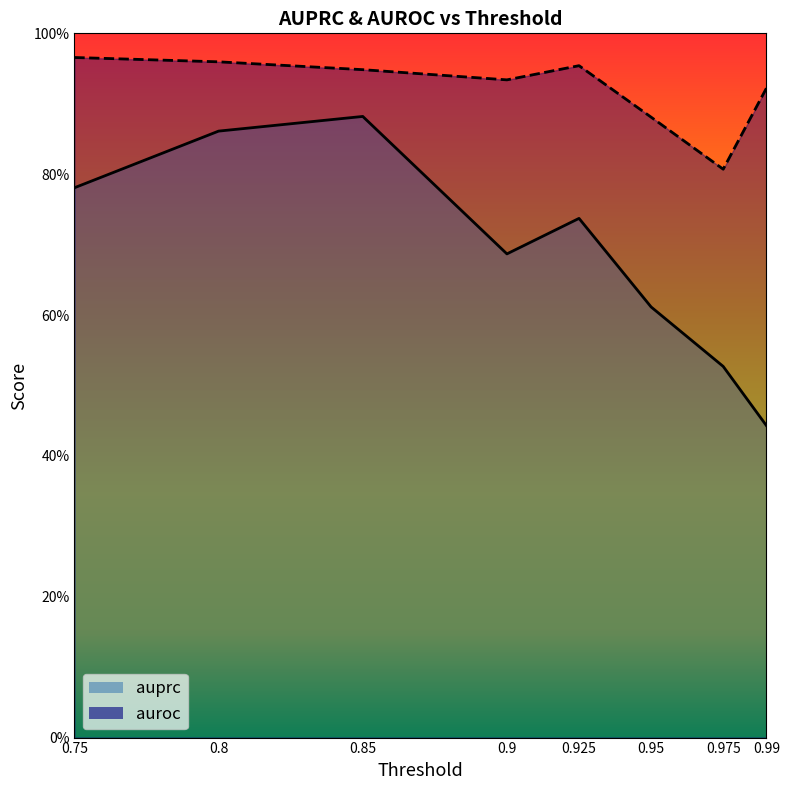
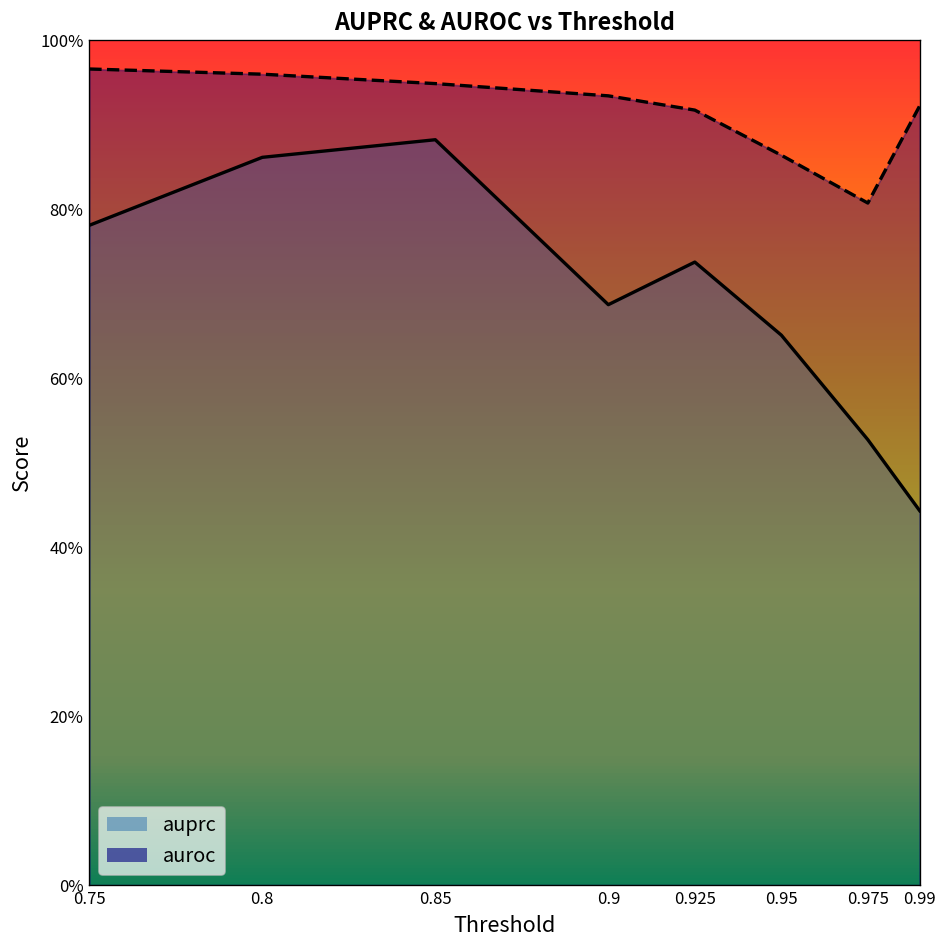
auroc, 0.925: 95% -> 92%
auprc, 0.95: 61% -> 65%
auroc, 0.95: 88% -> 86%
